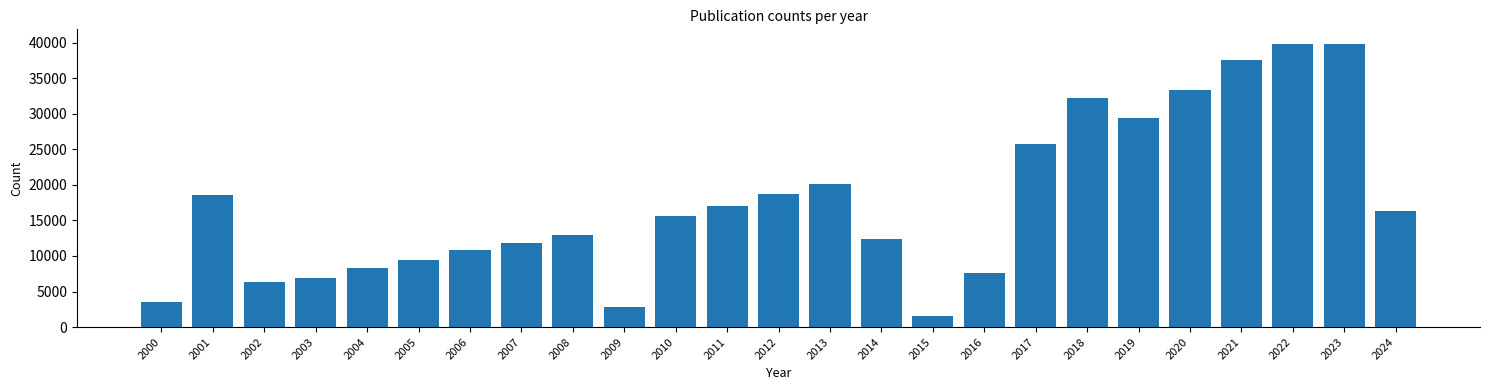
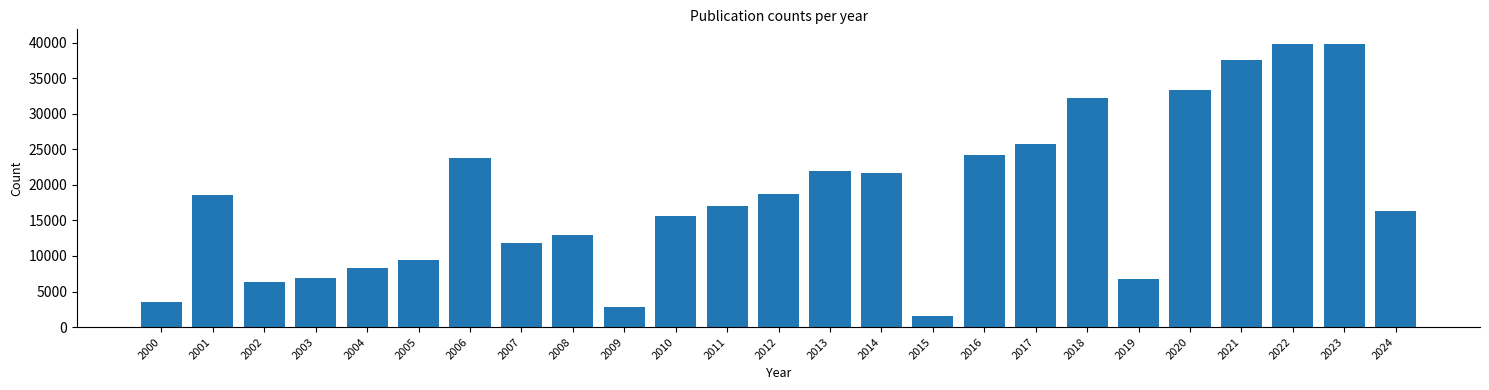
2006: 11000 -> 24000
2013: 20000 -> 22000
2014: 12000 -> 22000
2016: 8000 -> 24000
2019: 29000 -> 7000
